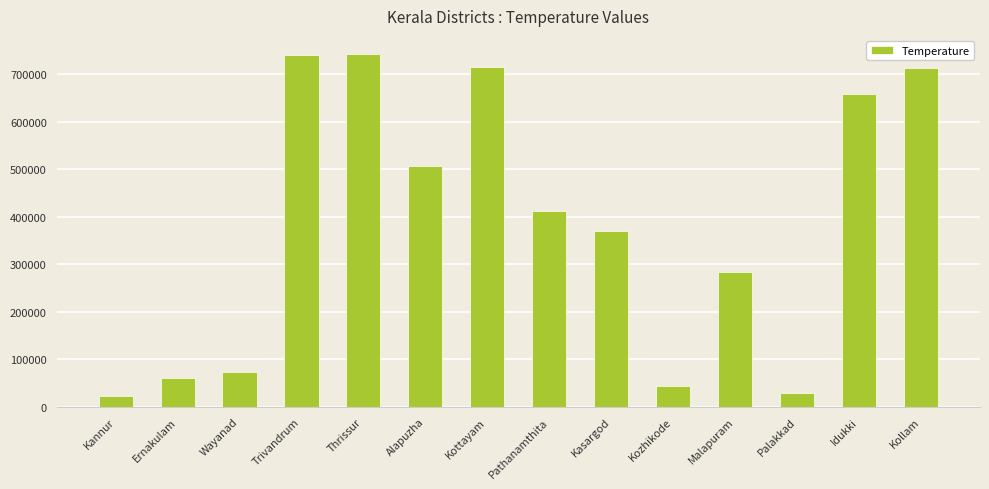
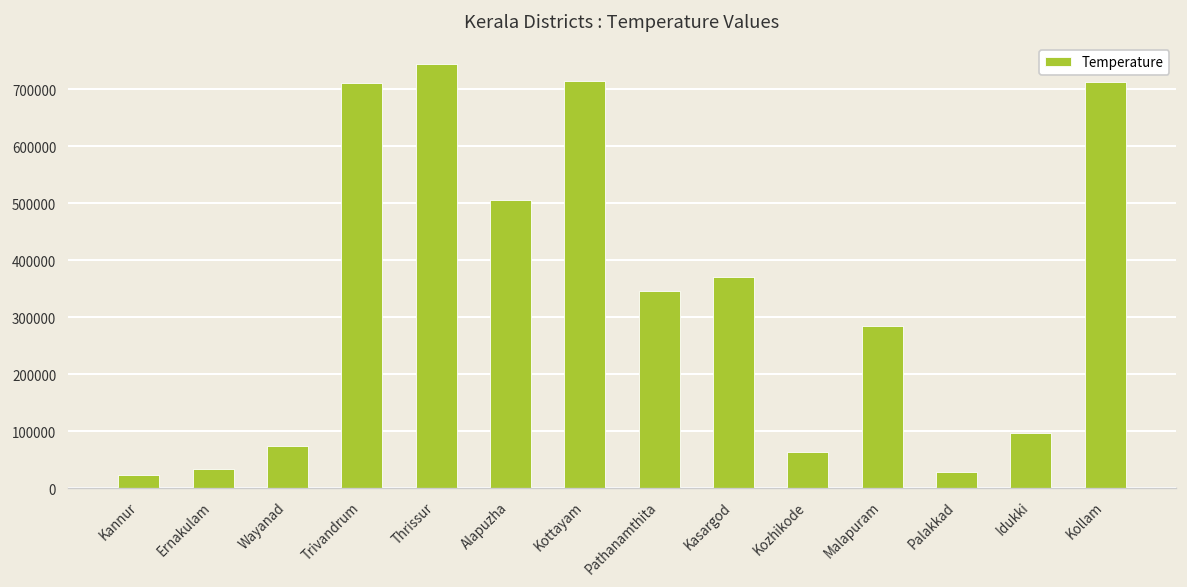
Ernakulam: 60000 -> 30000
Trivandrum: 740000 -> 710000
Pathanamthita: 410000 -> 350000
Kozhikode: 40000 -> 60000
Idukki: 660000 -> 100000
